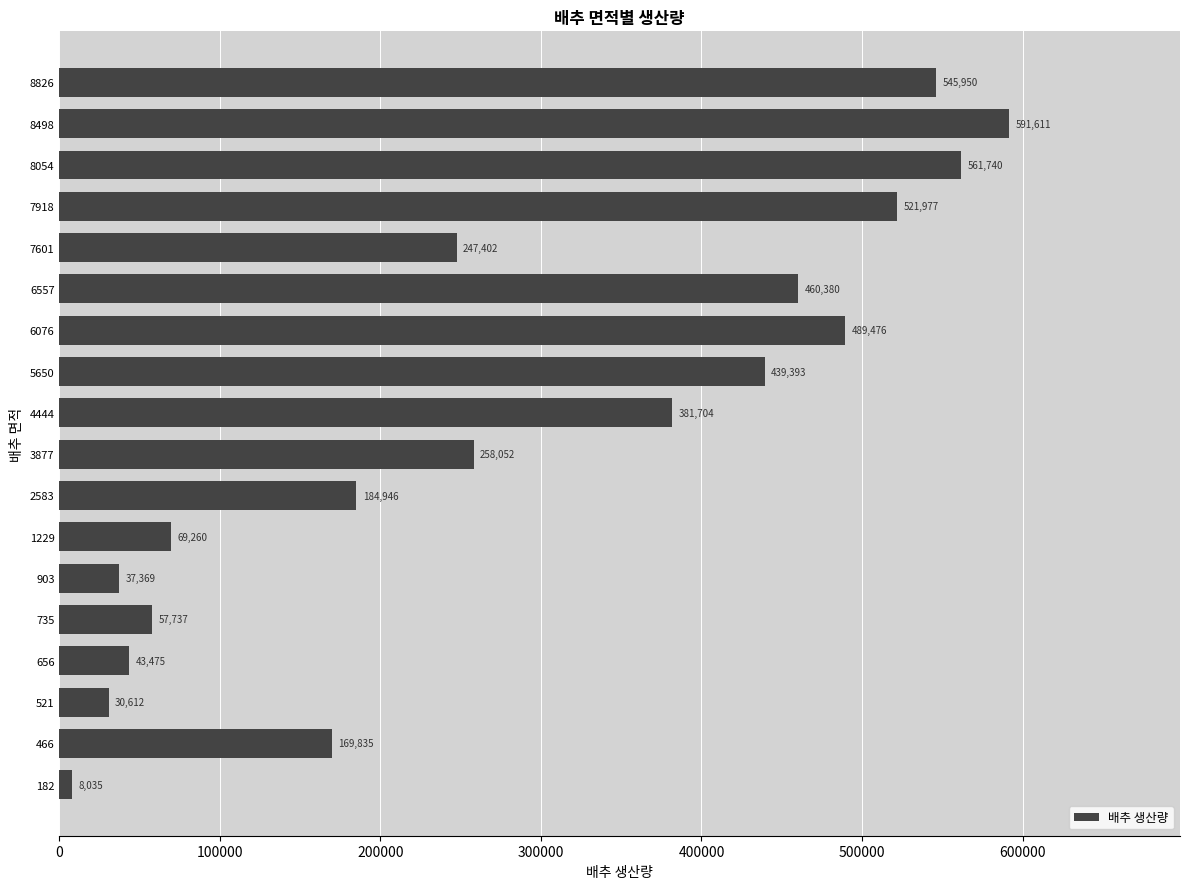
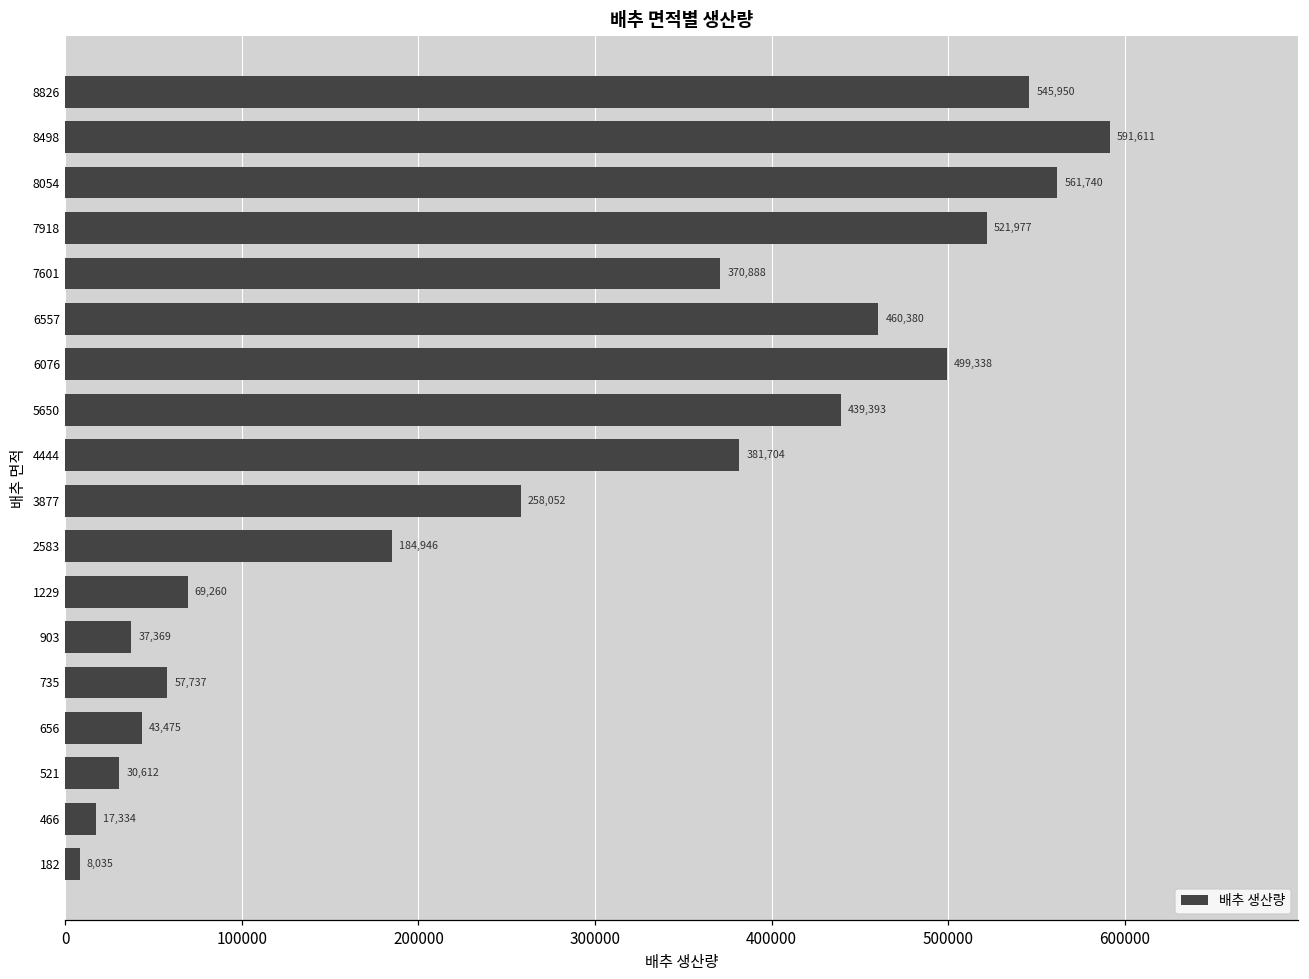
7601: 247,402 -> 370,888
6076: 489,476 -> 499,338
466: 169,835 -> 17,334
